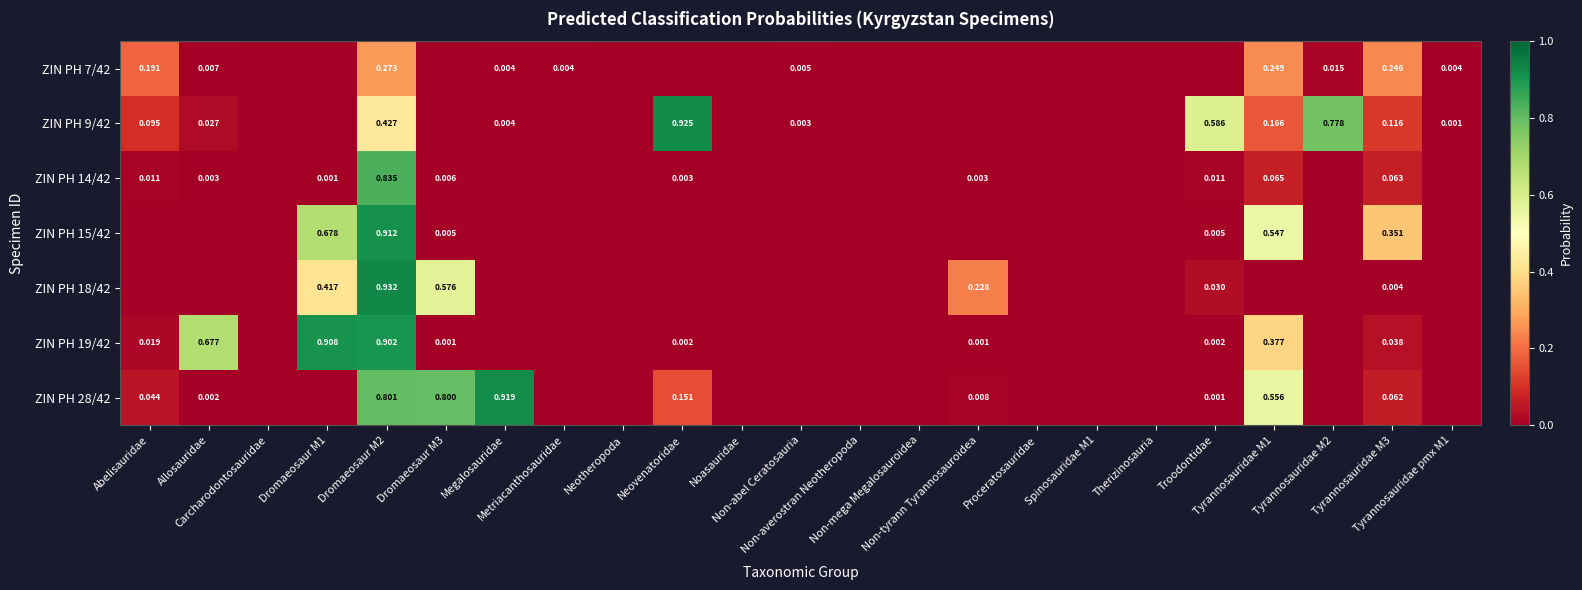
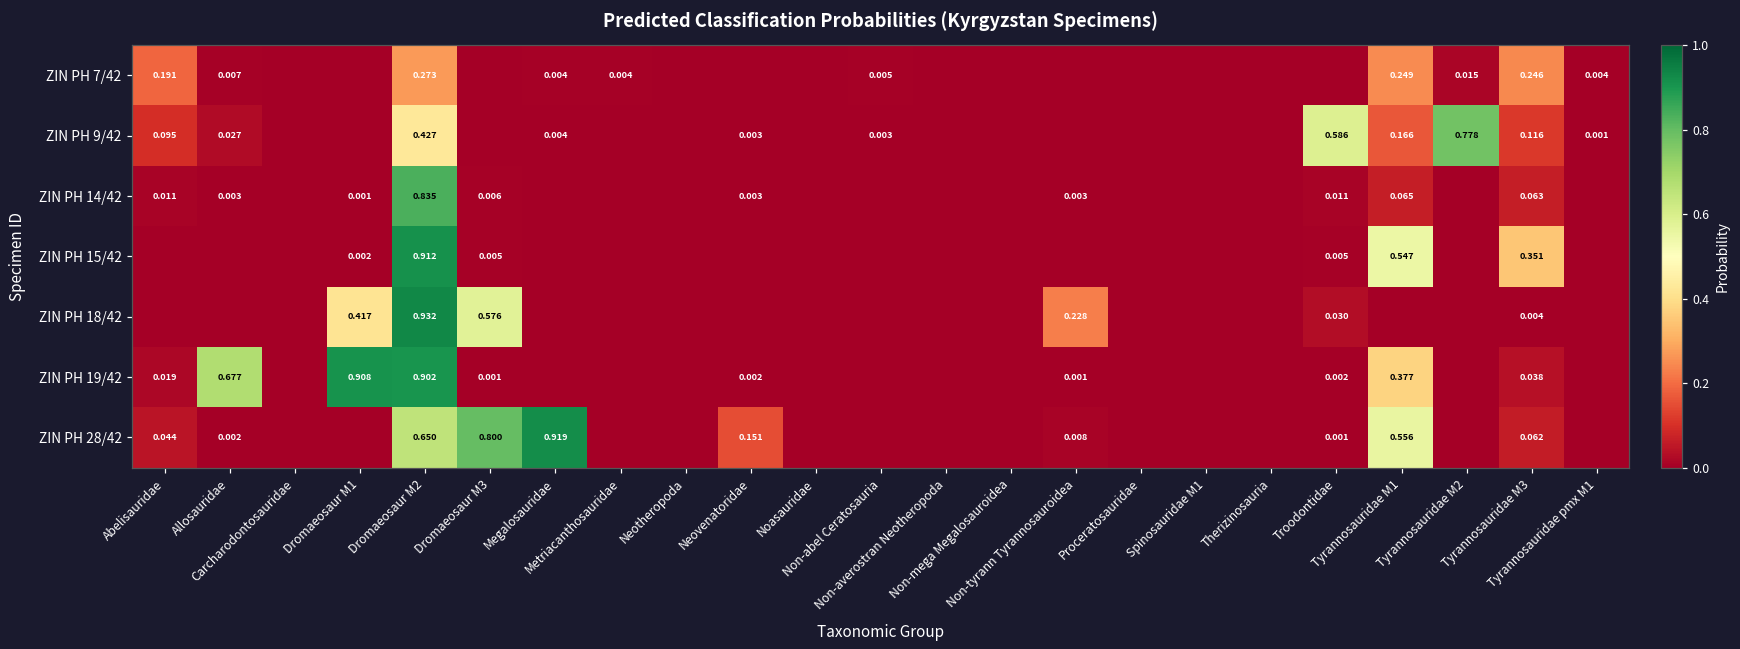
ZIN PH 9/42, Neovenatoridae: 0.925 -> 0.003
ZIN PH 15/42, Dromaeosaur M1: 0.678 -> 0.002
ZIN PH 28/42, Dromaeosaur M2: 0.801 -> 0.650
